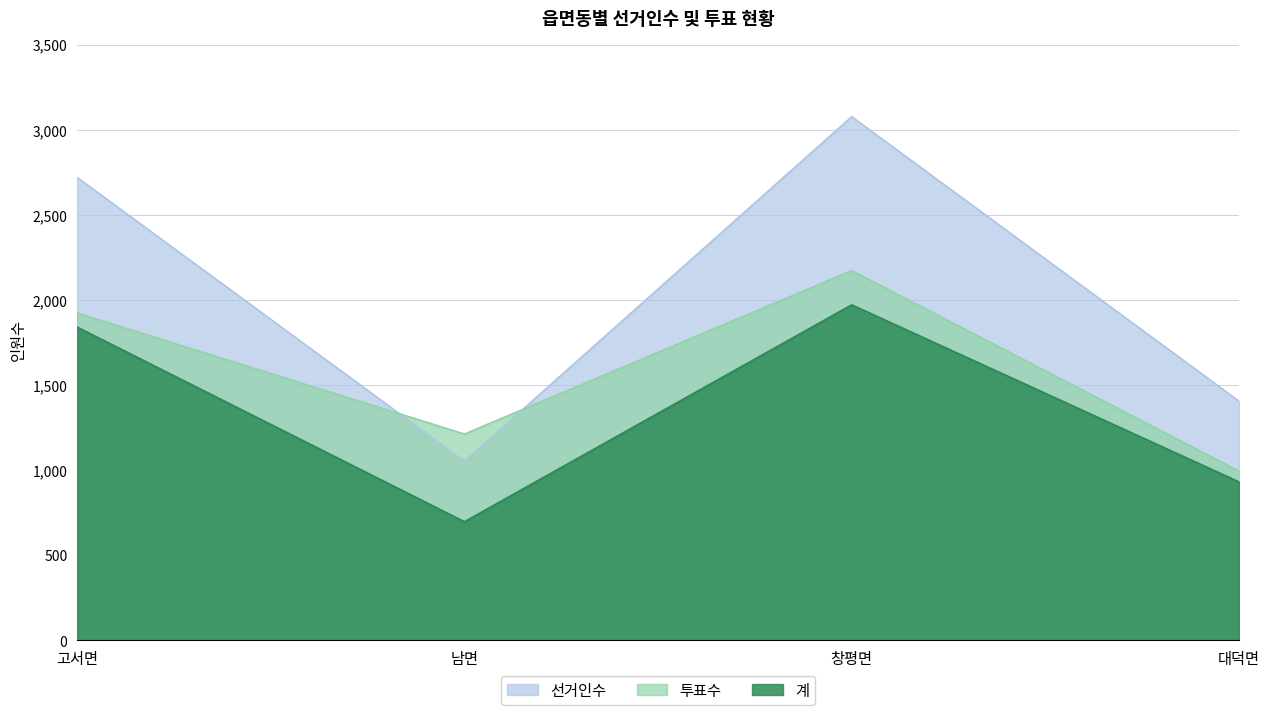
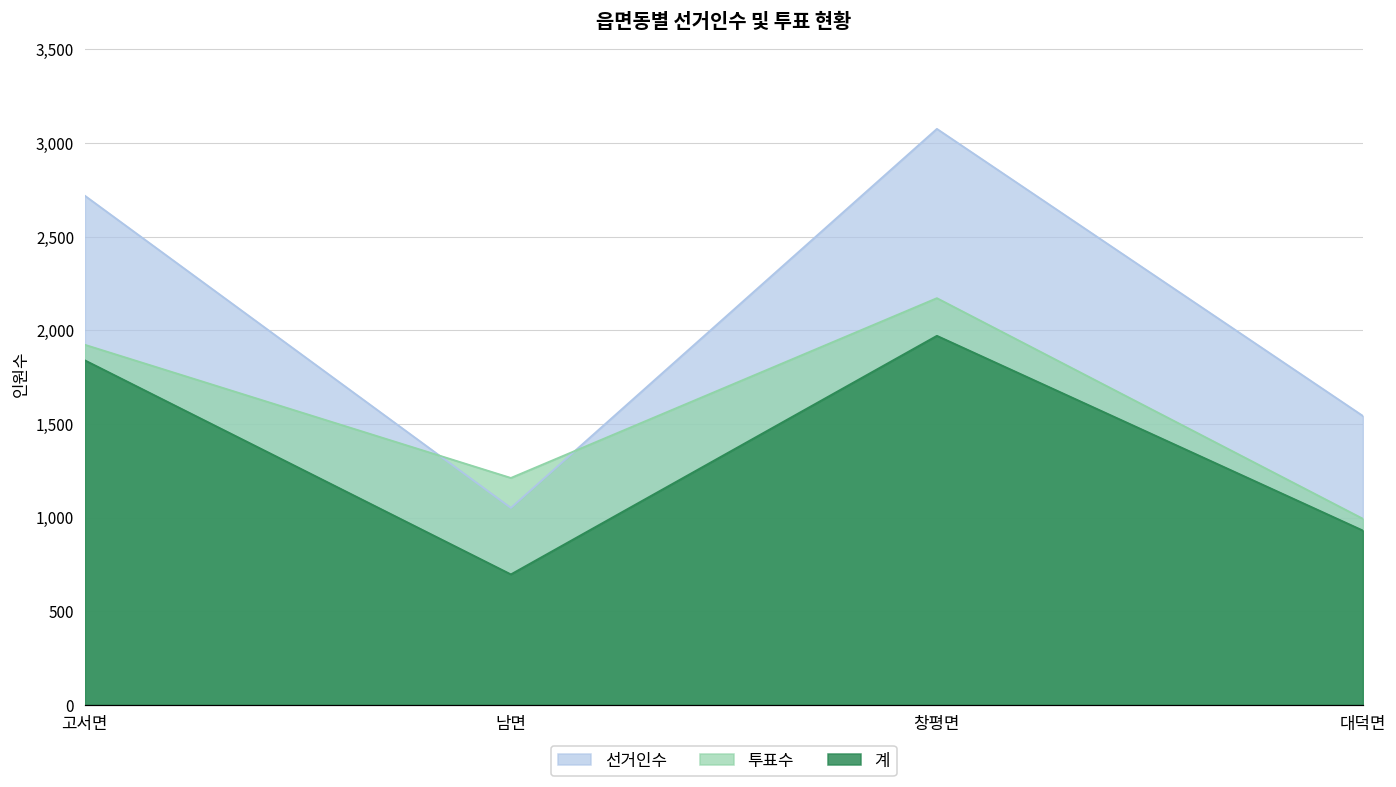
선거인수, 대덕면: 1,410 -> 1,540
